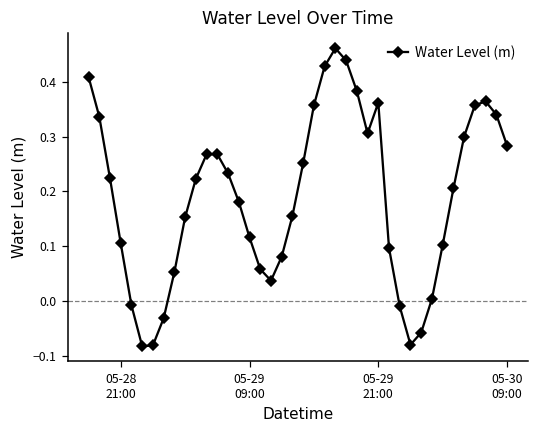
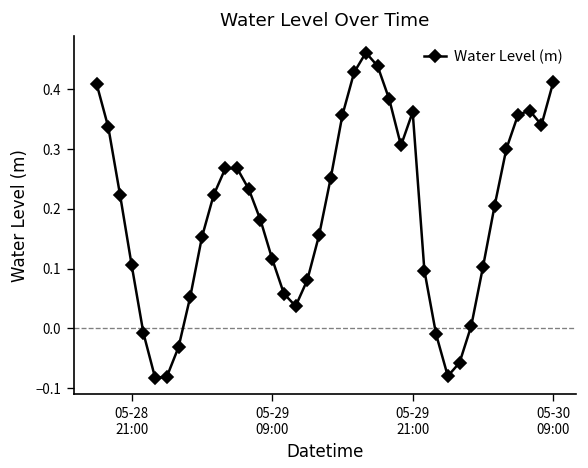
05-30 09:00: 0.28 -> 0.41
